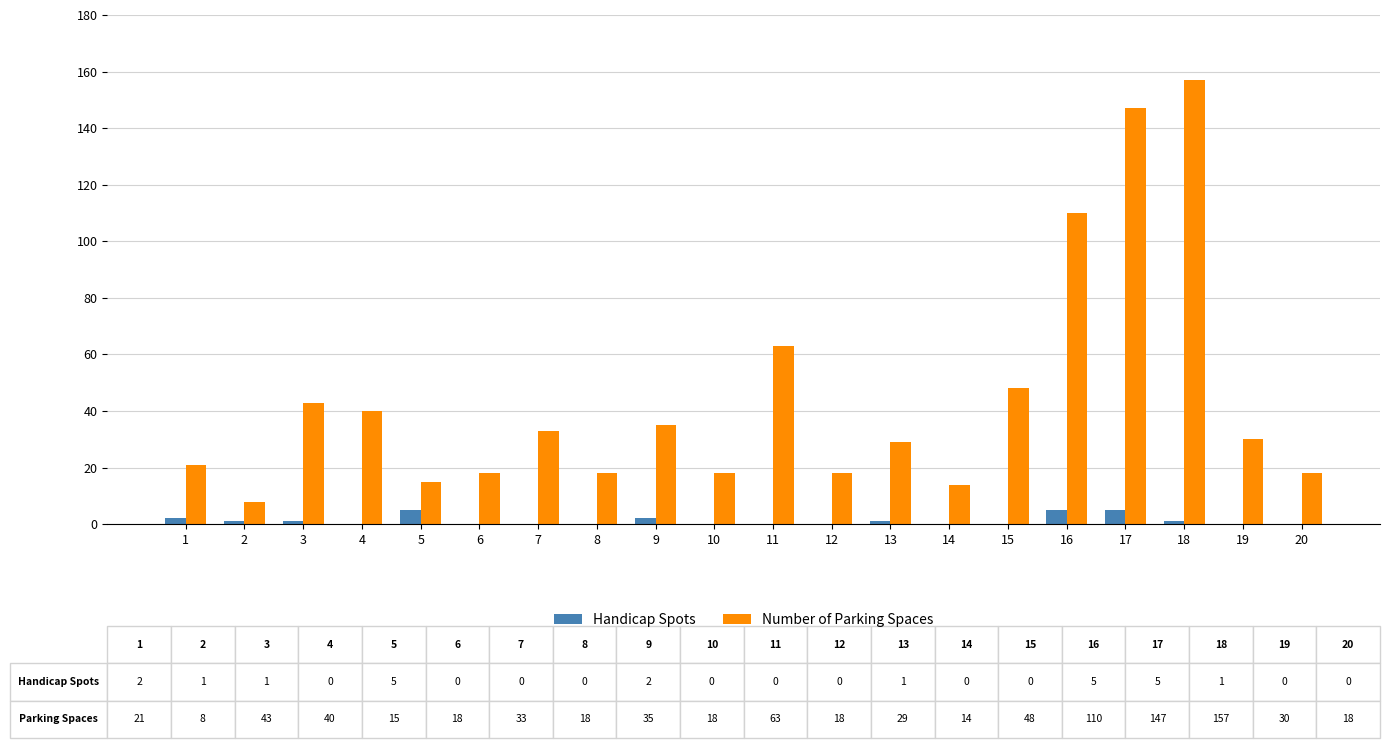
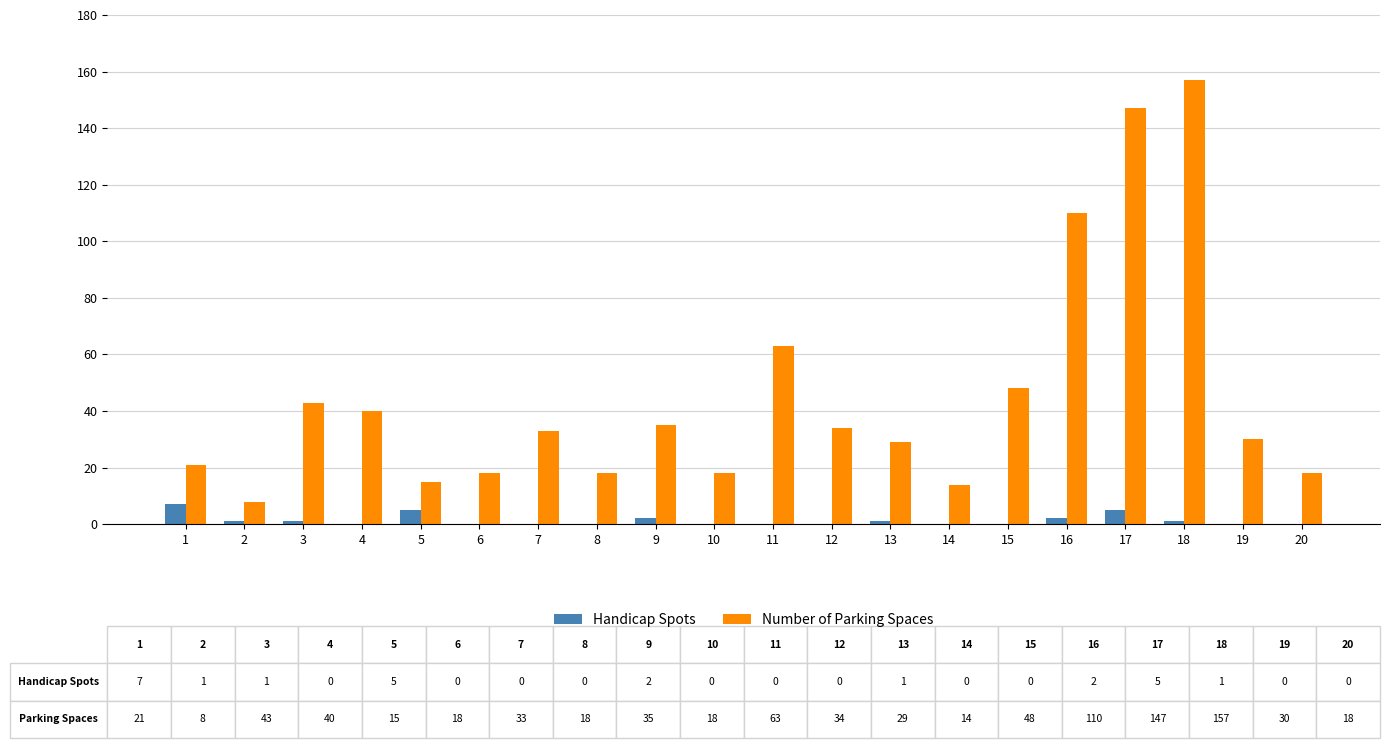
Handicap Spots, 1: 2 -> 7
Number of Parking Spaces, 12: 18 -> 34
Handicap Spots, 16: 5 -> 2
